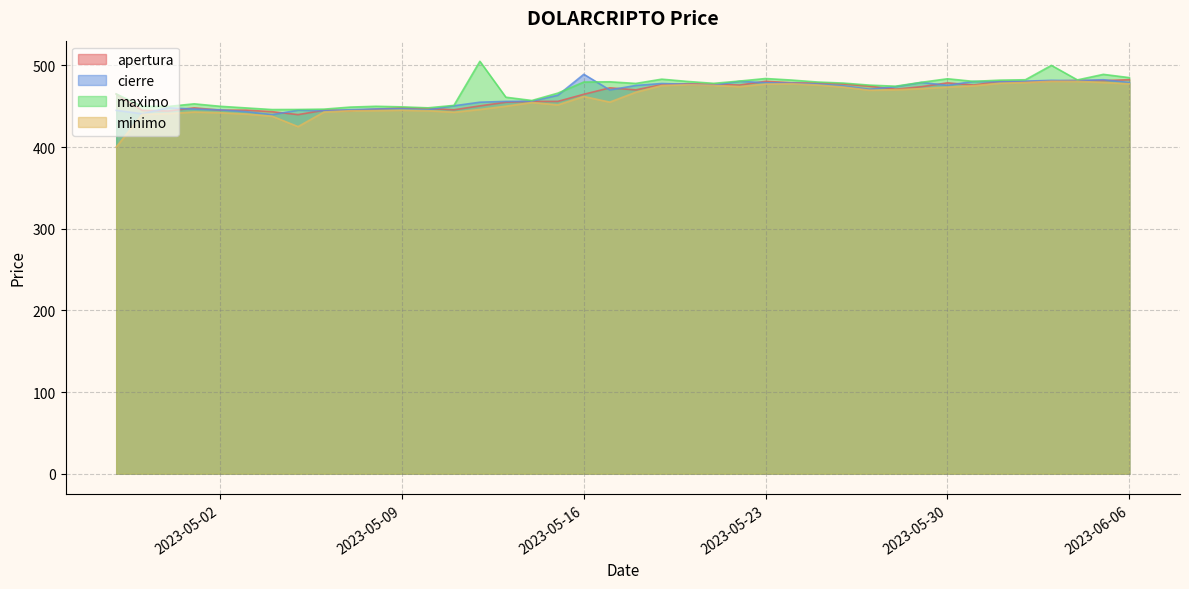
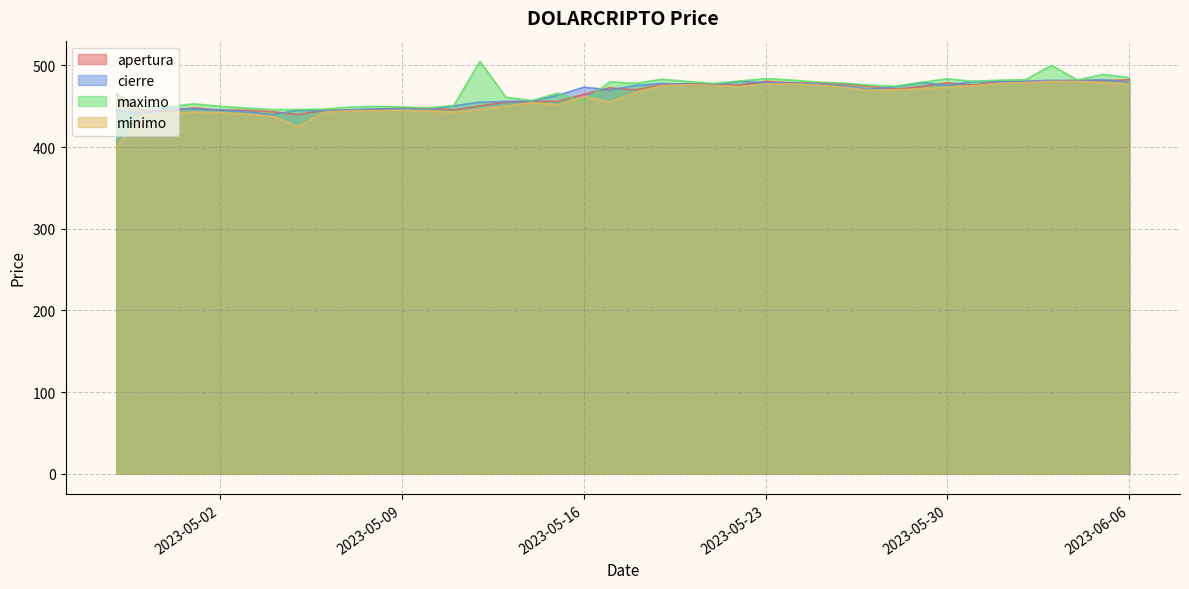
cierre, 2023-05-16: 490 -> 470
maximo, 2023-05-16: 480 -> 460
